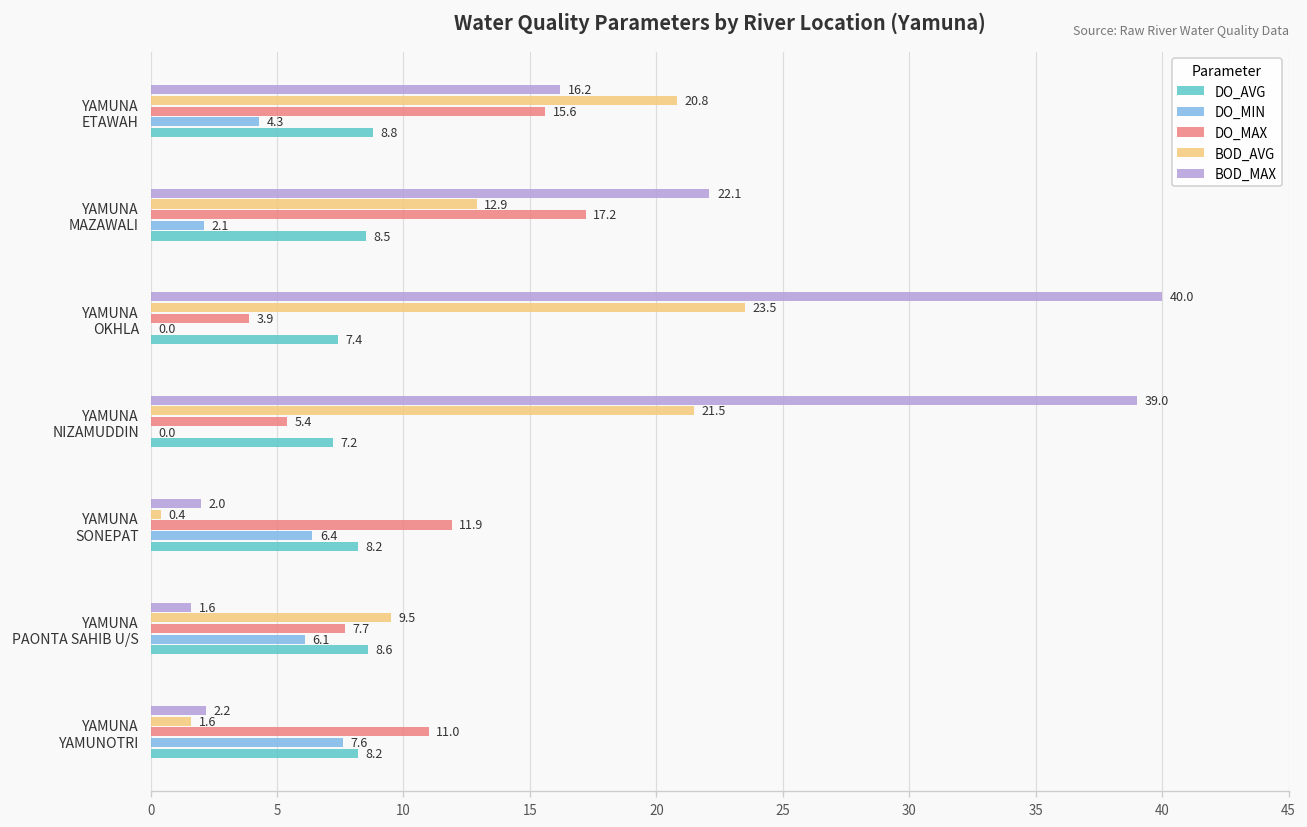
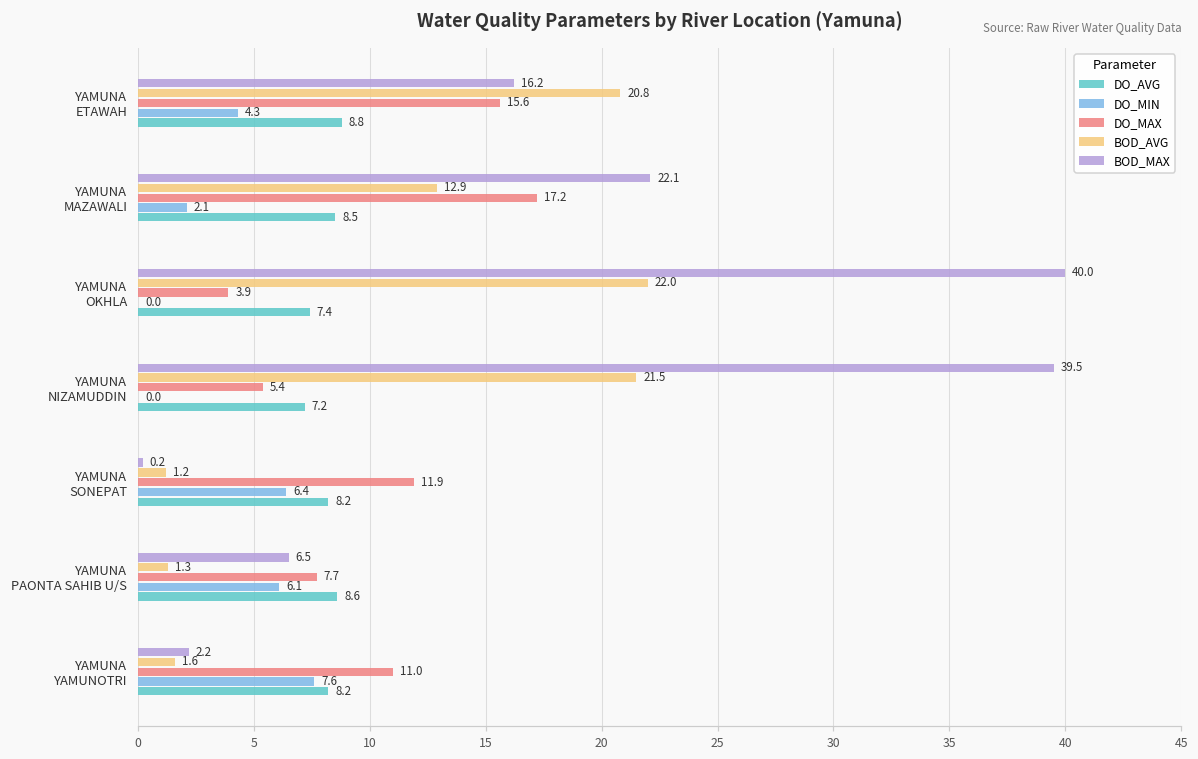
BOD_AVG, YAMUNA OKHLA: 23.5 -> 22.0
BOD_MAX, YAMUNA NIZAMUDDIN: 39.0 -> 39.5
BOD_MAX, YAMUNA SONEPAT: 2.0 -> 0.2
BOD_AVG, YAMUNA SONEPAT: 0.4 -> 1.2
BOD_MAX, YAMUNA PAONTA SAHIB U/S: 1.6 -> 6.5
BOD_AVG, YAMUNA PAONTA SAHIB U/S: 9.5 -> 1.3
